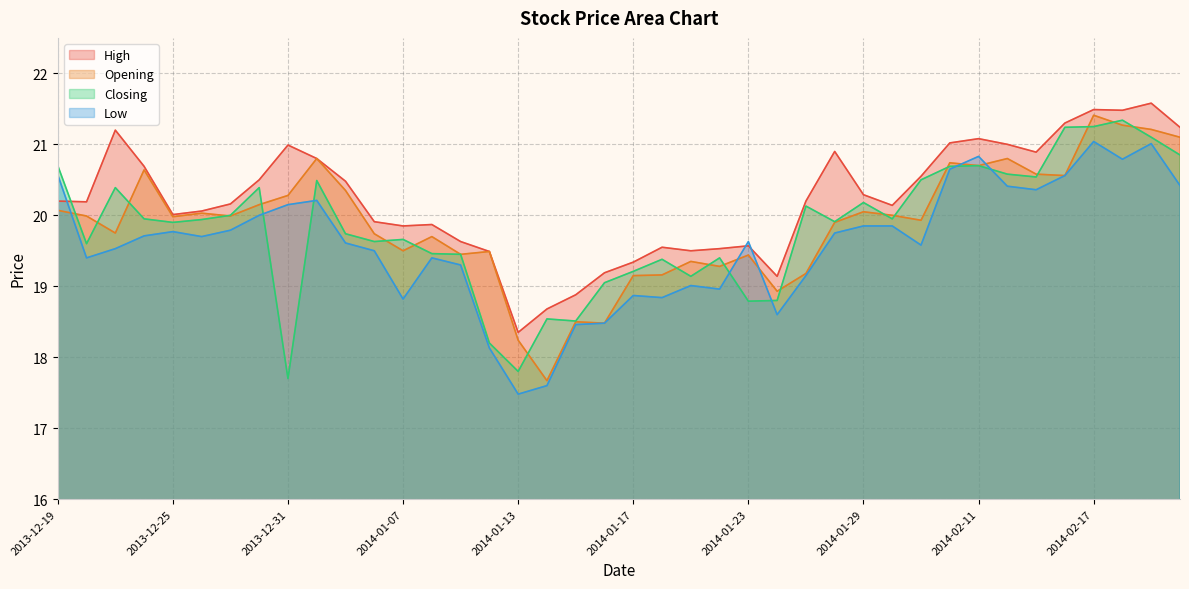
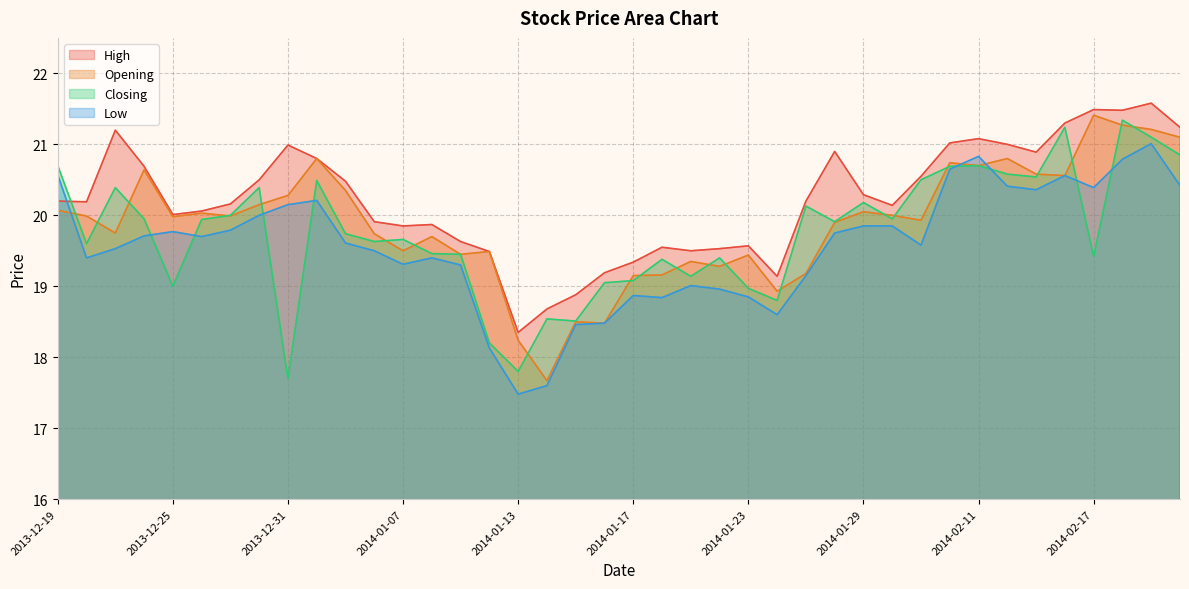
Closing, 2013-12-25: 19.9 -> 19.0
Low, 2014-01-07: 18.8 -> 19.3
Closing, 2014-01-17: 19.2 -> 19.1
Closing, 2014-01-23: 18.8 -> 19.0
Low, 2014-01-23: 19.6 -> 18.9
Closing, 2014-02-17: 21.3 -> 19.4
Low, 2014-02-17: 21.0 -> 20.4
